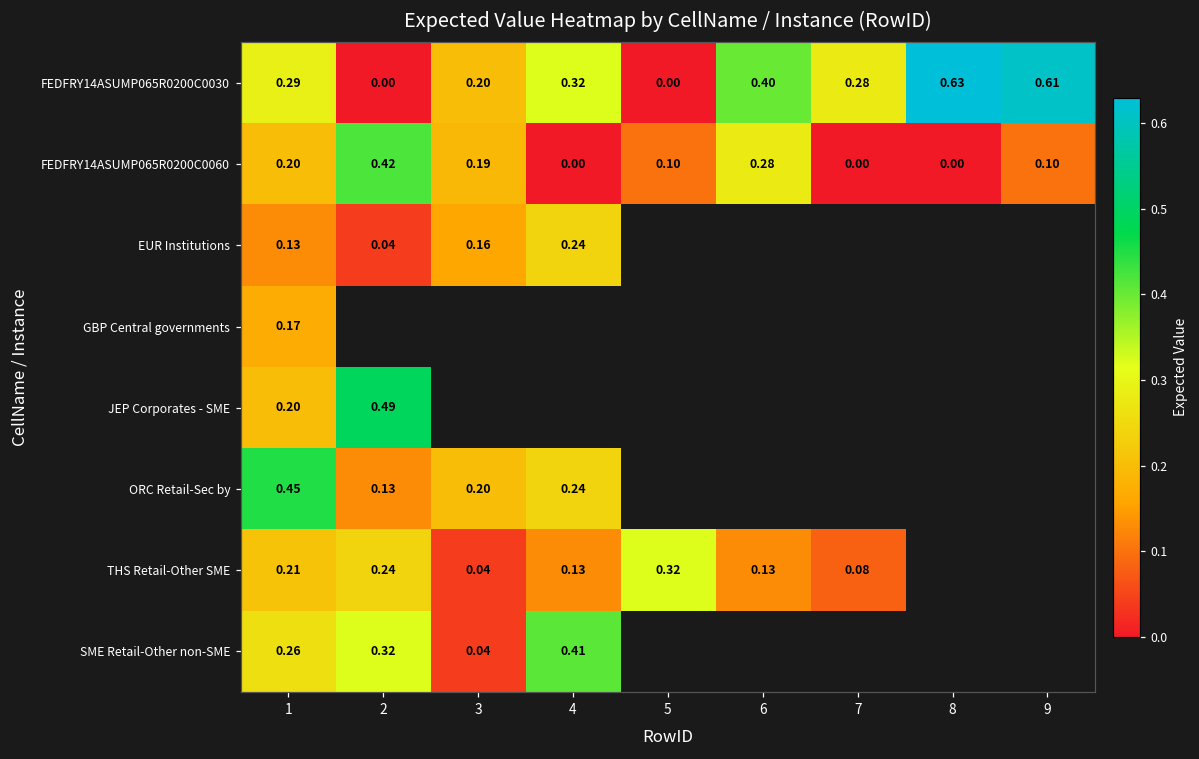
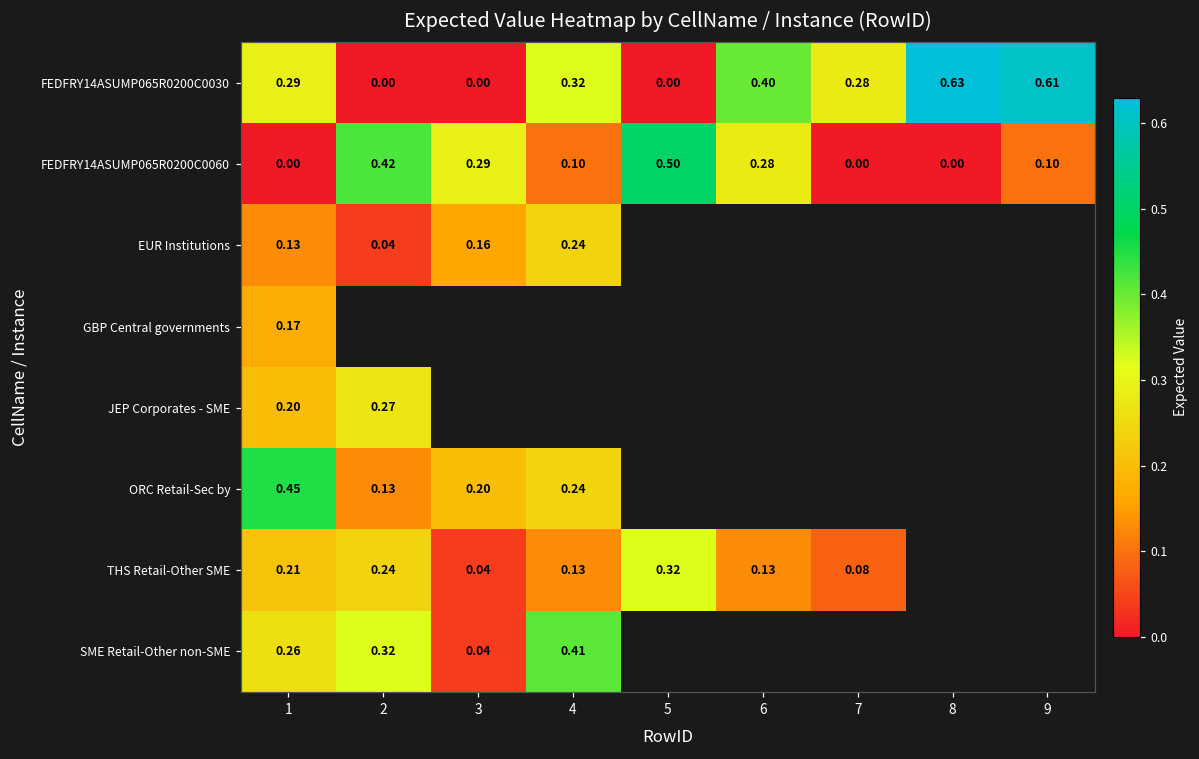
FEDFRY14ASUMP065R0200C0030, 3: 0.20 -> 0.00
FEDFRY14ASUMP065R0200C0060, 1: 0.20 -> 0.00
FEDFRY14ASUMP065R0200C0060, 3: 0.19 -> 0.29
FEDFRY14ASUMP065R0200C0060, 4: 0.00 -> 0.10
FEDFRY14ASUMP065R0200C0060, 5: 0.10 -> 0.50
JEP Corporates - SME, 2: 0.49 -> 0.27
